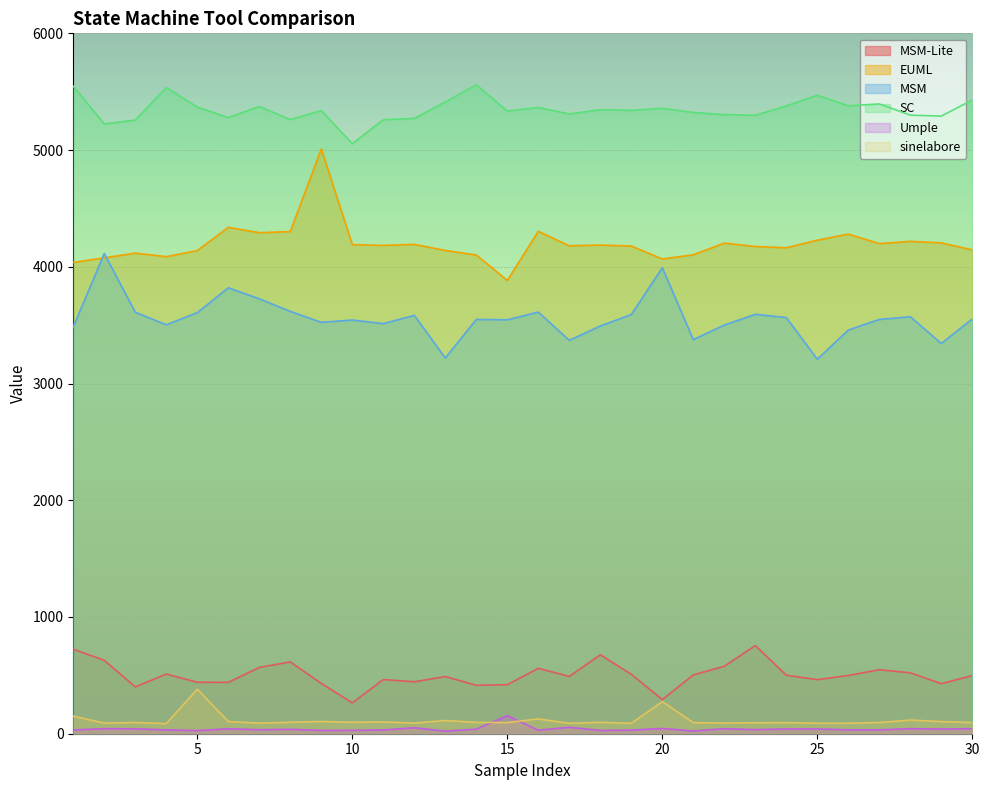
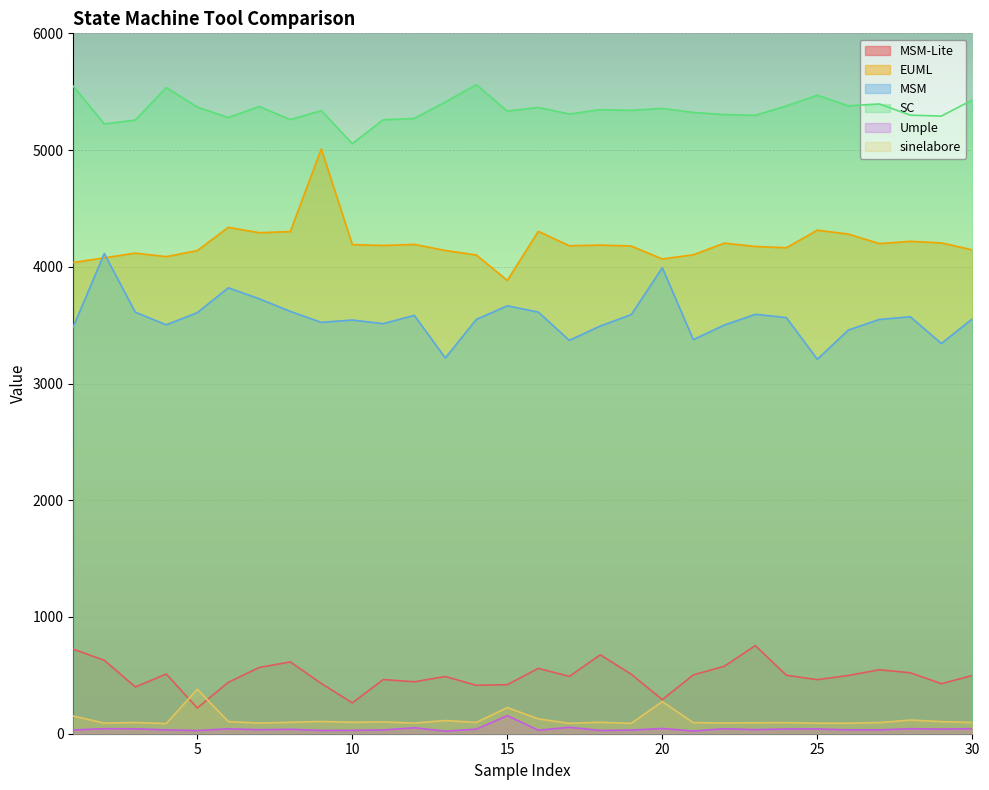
MSM-Lite, 5: 440 -> 220
MSM, 15: 3550 -> 3670
sinelabore, 15: 100 -> 220
EUML, 25: 4230 -> 4310
